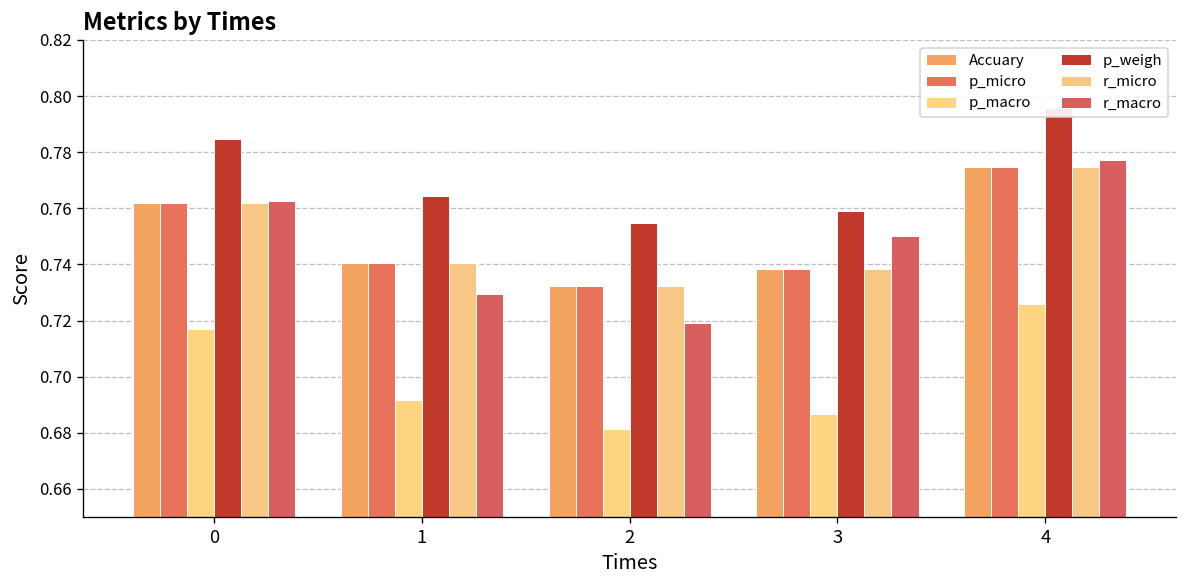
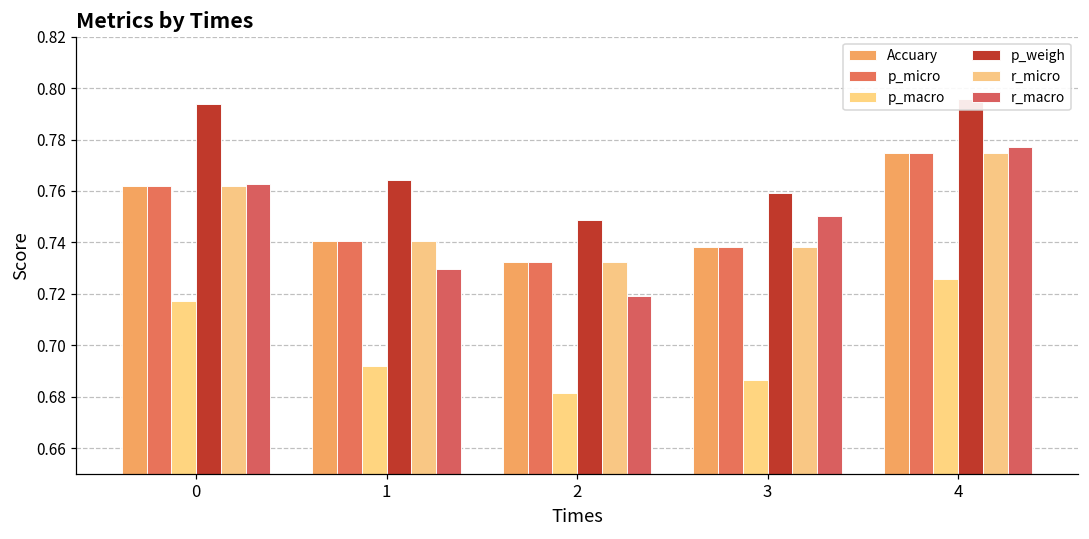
p_weigh, 0: 0.785 -> 0.794
p_weigh, 2: 0.755 -> 0.749
